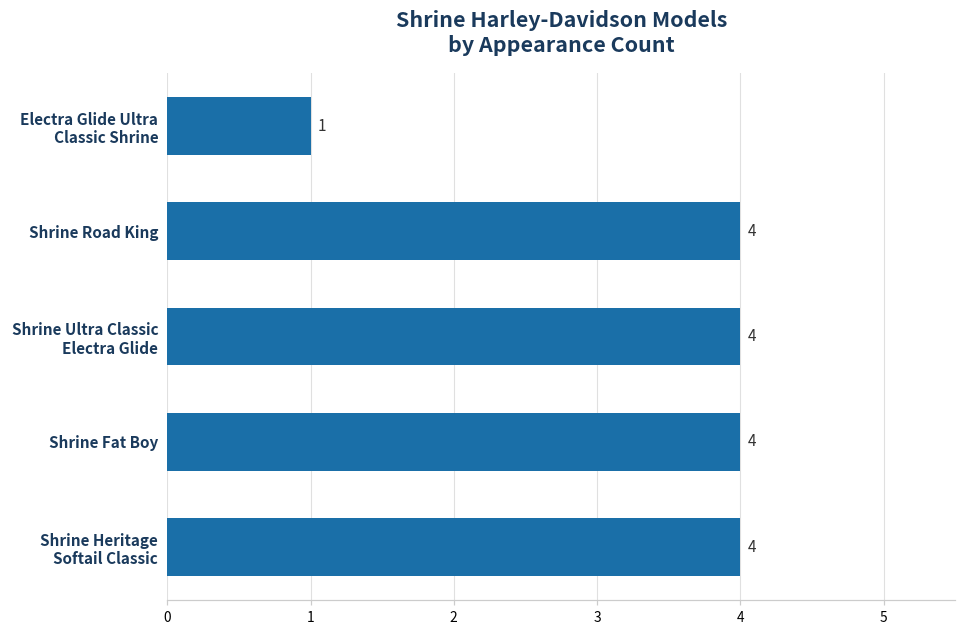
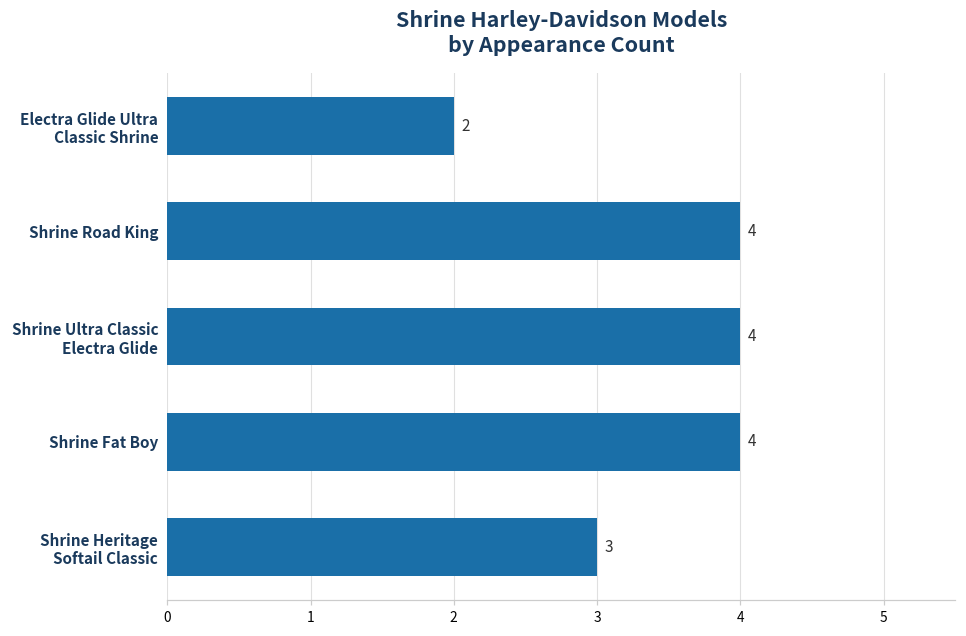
Electra Glide Ultra Classic Shrine: 1 -> 2
Shrine Heritage Softail Classic: 4 -> 3
